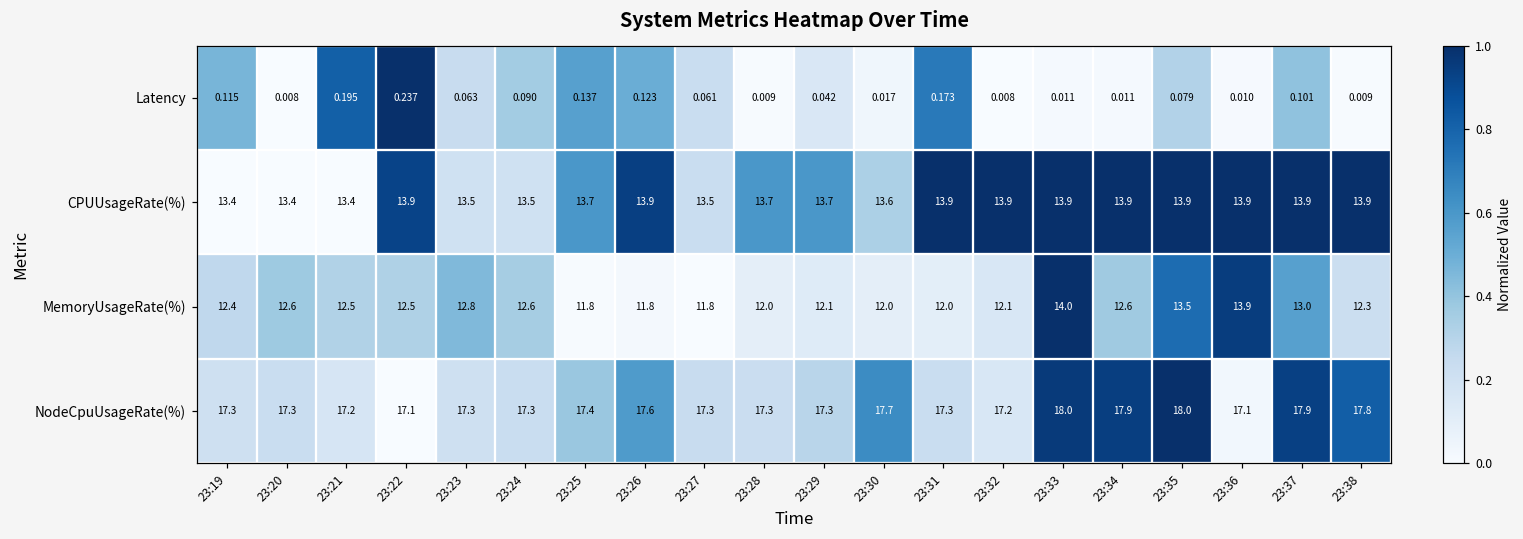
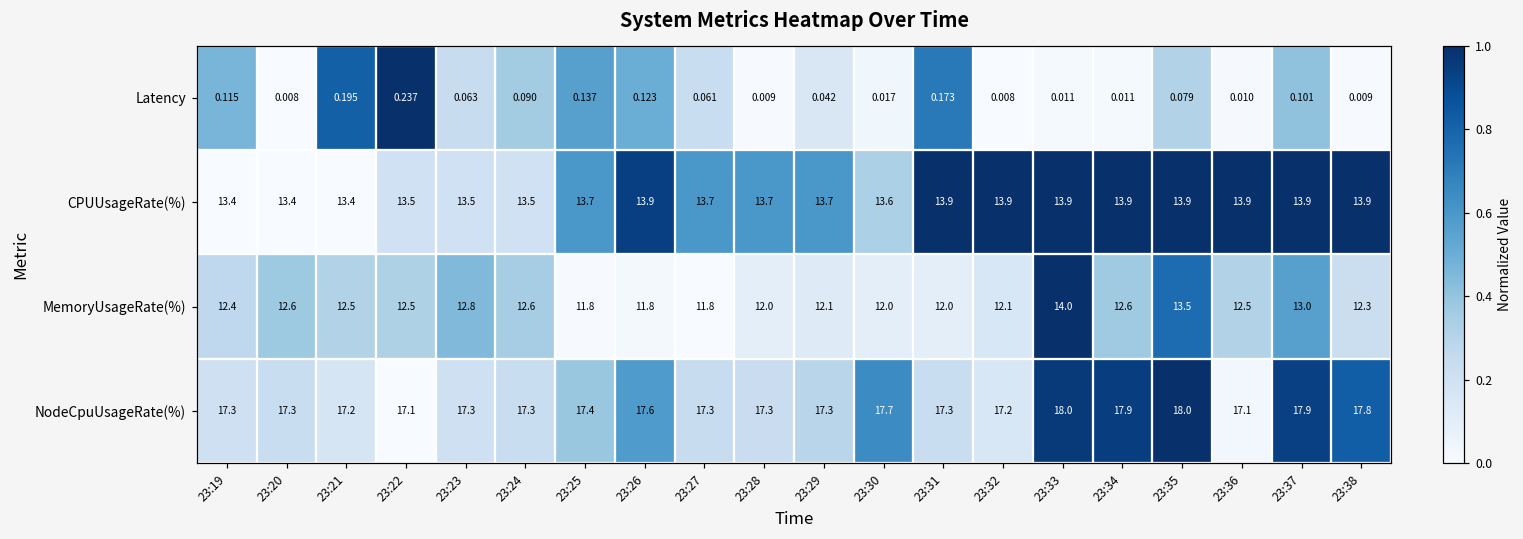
CPUUsageRate(%), 23:22: 13.9 -> 13.5
CPUUsageRate(%), 23:27: 13.5 -> 13.7
MemoryUsageRate(%), 23:36: 13.9 -> 12.5
